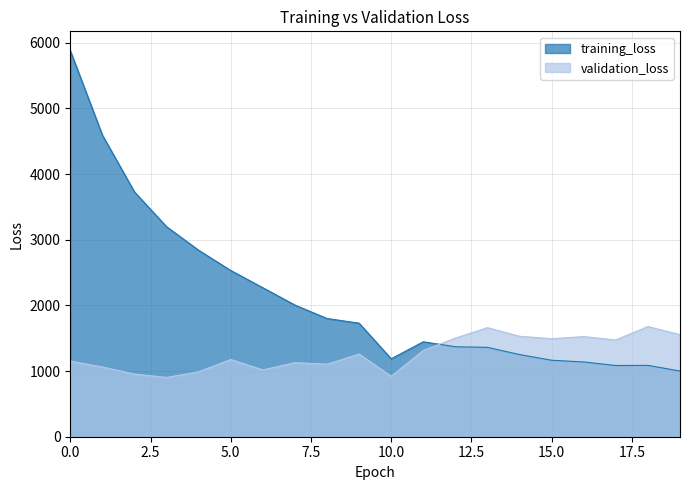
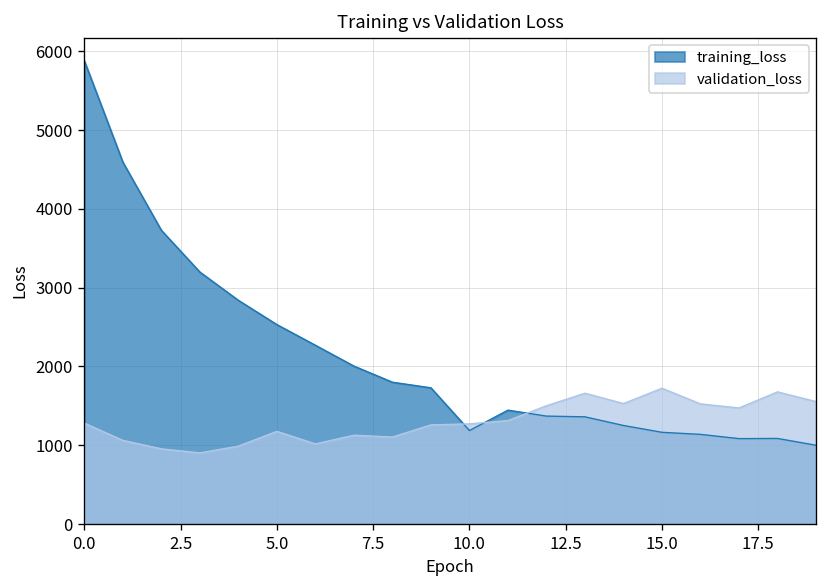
validation_loss, 0.0: 1200 -> 1300
validation_loss, 10.0: 900 -> 1300
validation_loss, 15.0: 1500 -> 1700
